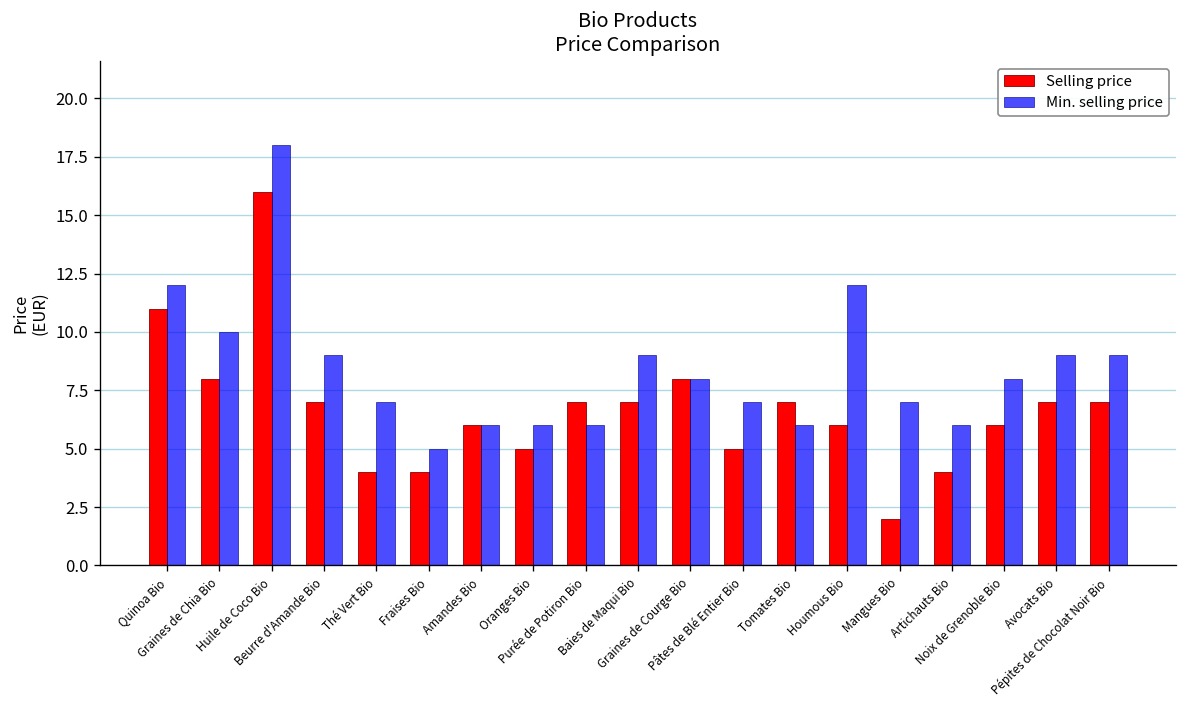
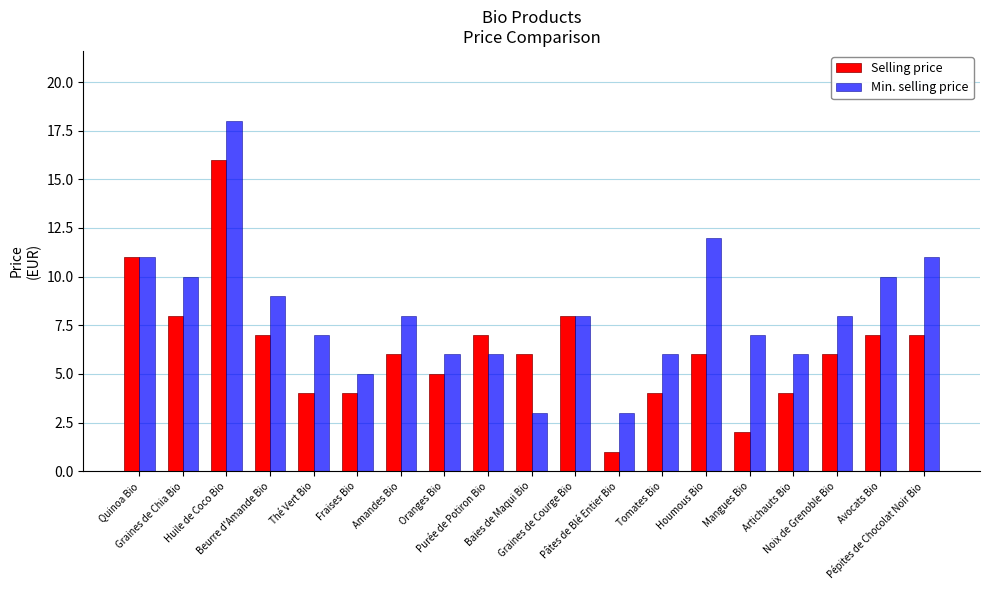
Min. selling price, Quinoa Bio: 12 -> 11
Min. selling price, Amandes Bio: 6 -> 8
Selling price, Baies de Maqui Bio: 7 -> 6
Min. selling price, Baies de Maqui Bio: 9 -> 3
Selling price, Pâtes de Blé Entier Bio: 5 -> 1
Min. selling price, Pâtes de Blé Entier Bio: 7 -> 3
Selling price, Tomates Bio: 7 -> 4
Min. selling price, Avocats Bio: 9 -> 10
Min. selling price, Pépites de Chocolat Noir Bio: 9 -> 11
